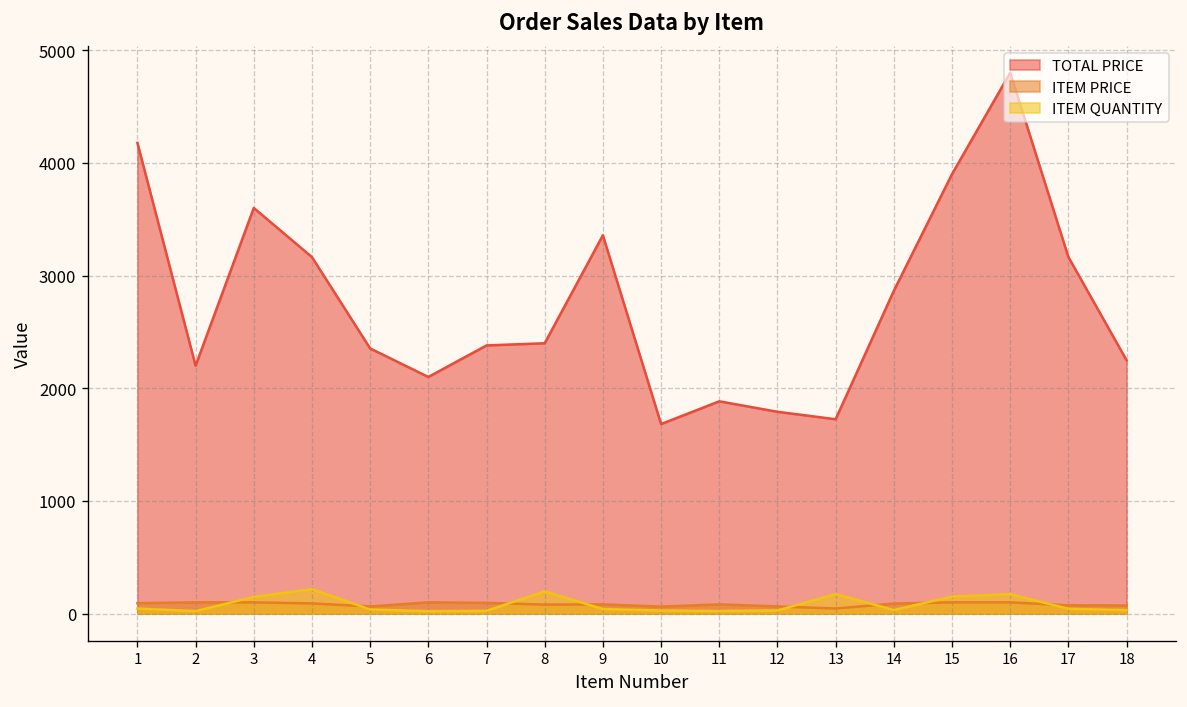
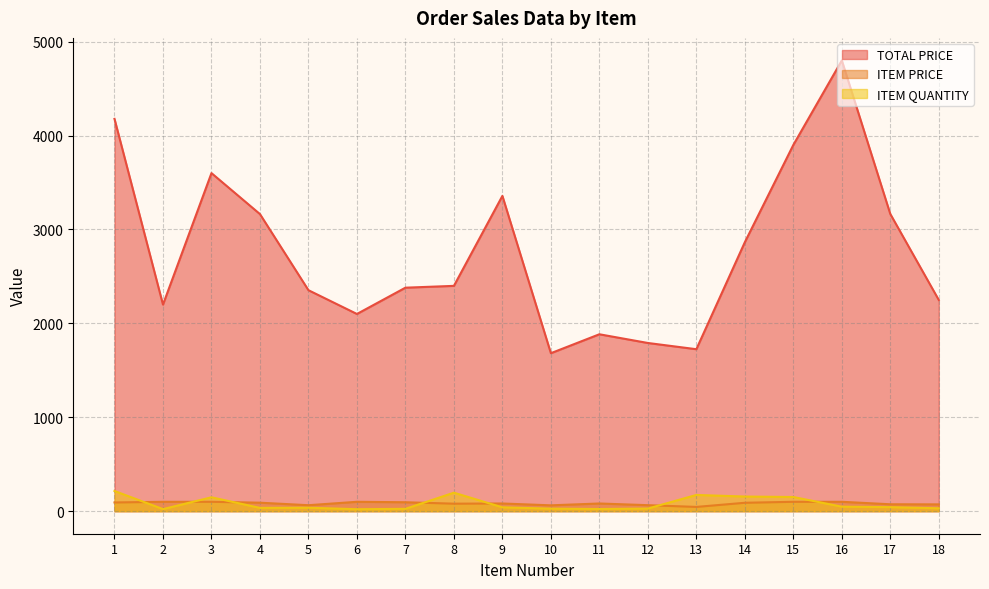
ITEM QUANTITY, 1: 0 -> 200
ITEM QUANTITY, 4: 200 -> 0
ITEM QUANTITY, 14: 0 -> 200
ITEM QUANTITY, 16: 200 -> 0
